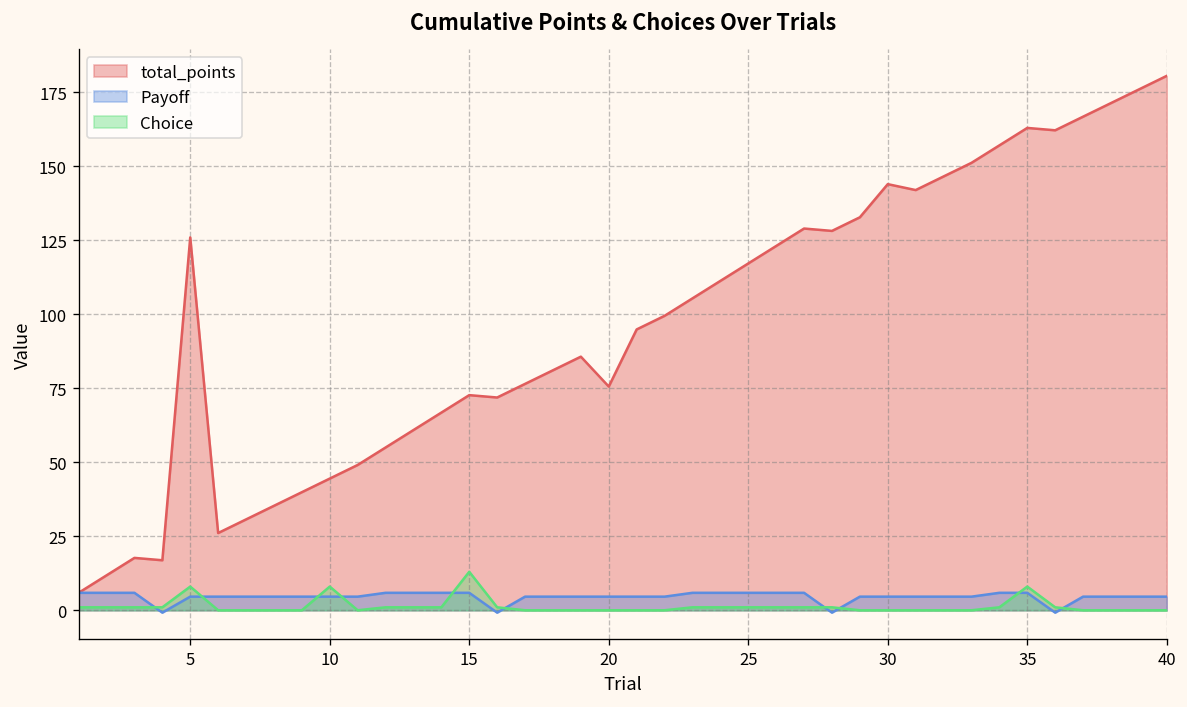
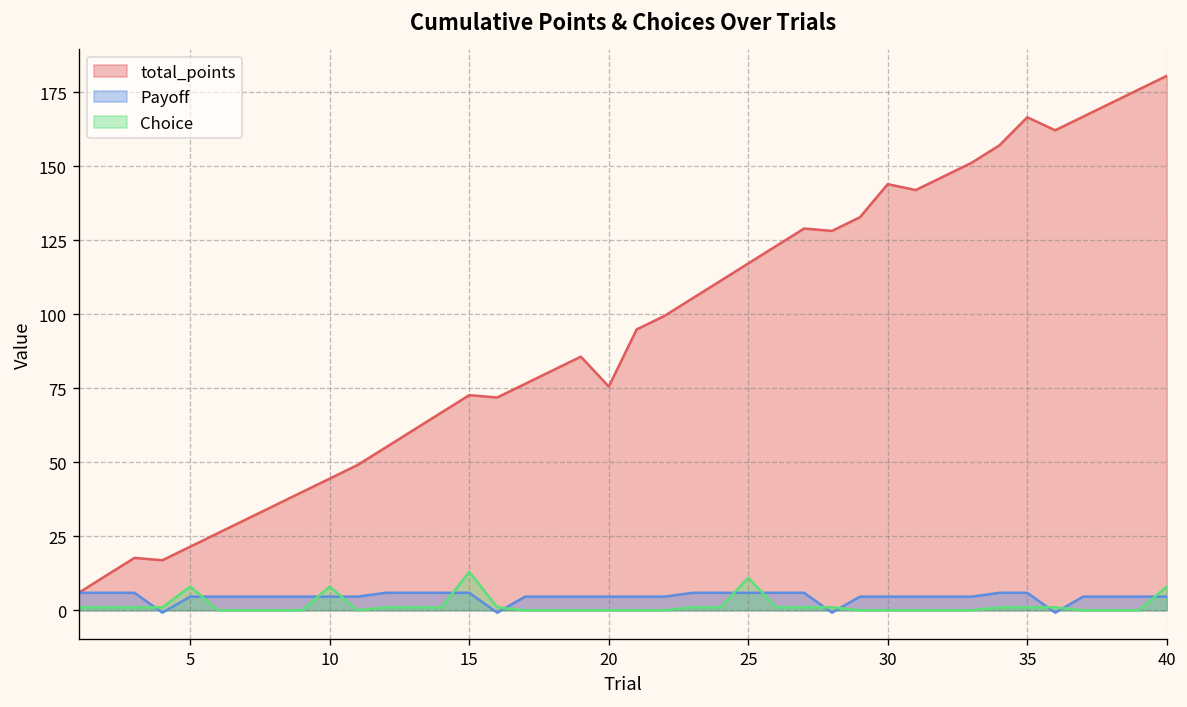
total_points, 5: 126 -> 22
Choice, 25: 1 -> 11
total_points, 35: 163 -> 167
Choice, 35: 8 -> 1
Choice, 40: 0 -> 8
